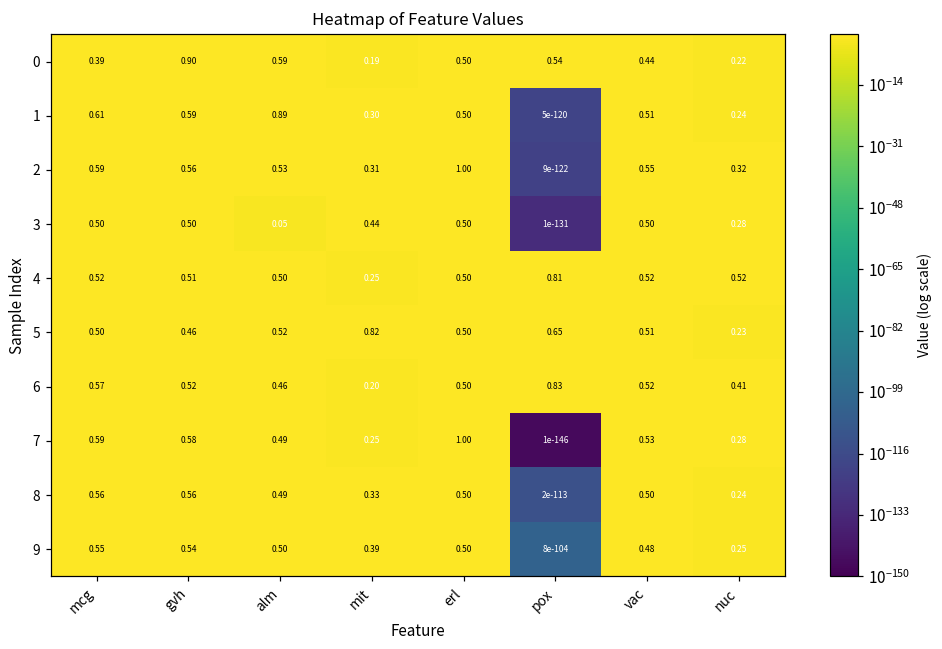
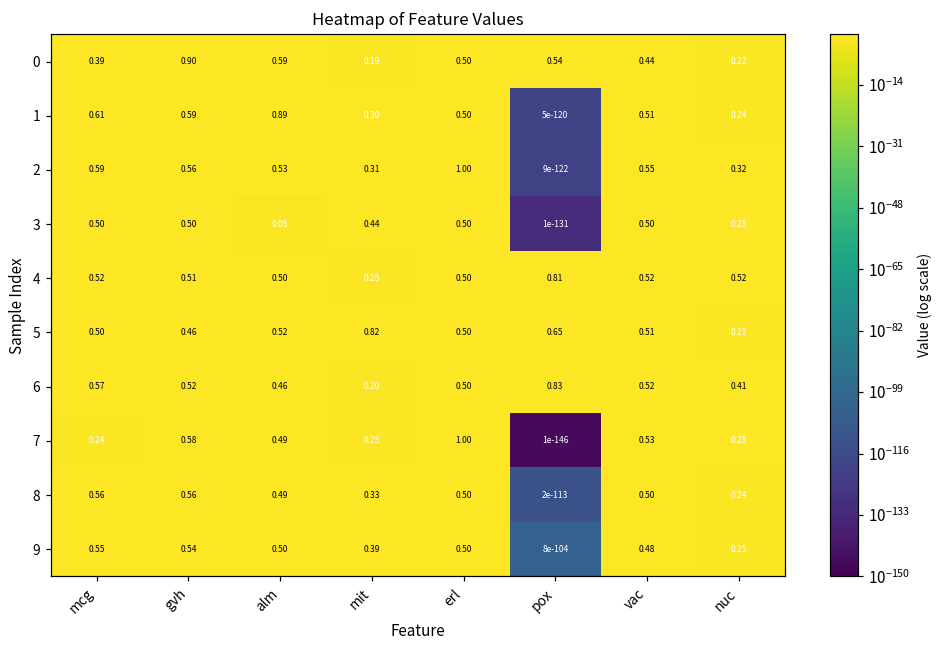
7, mcg: 0.59 -> 0.24
